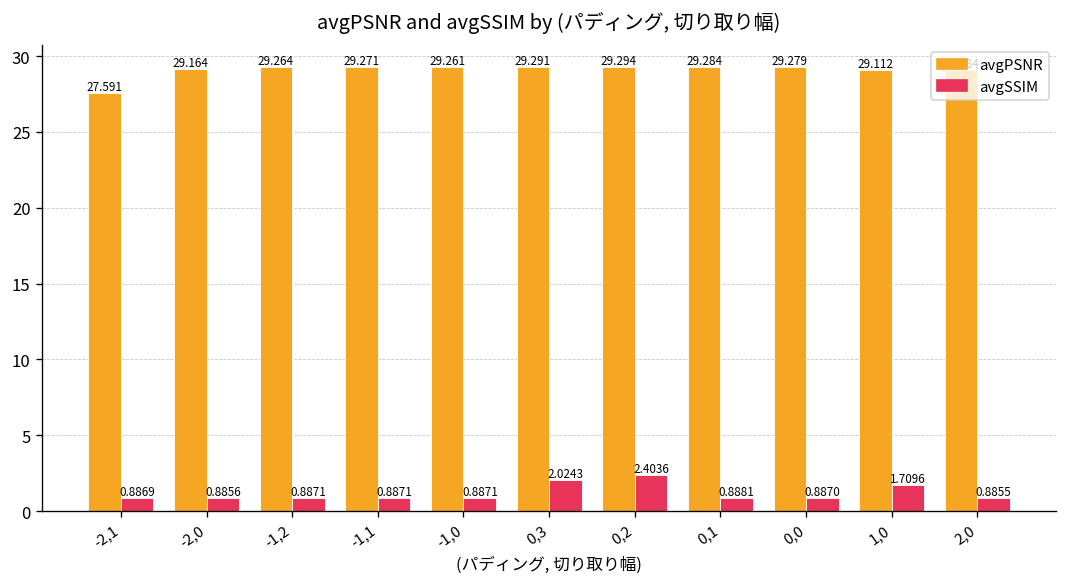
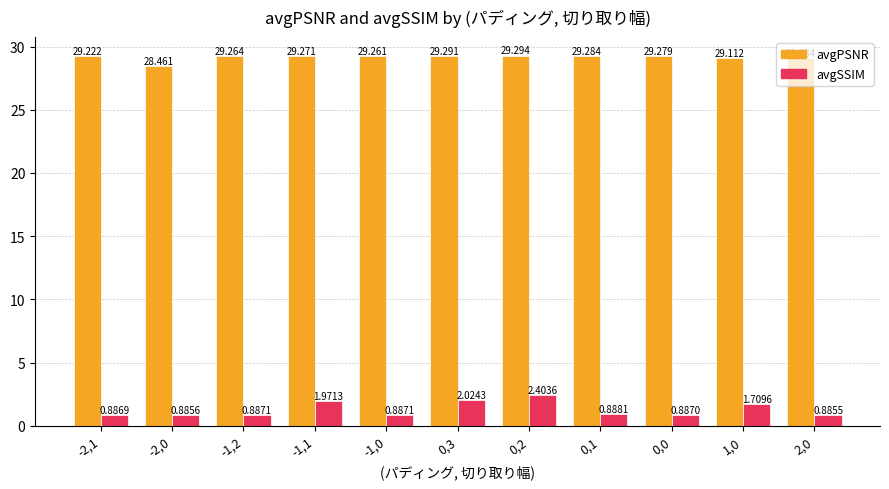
avgPSNR, -2,1: 27.591 -> 29.222
avgPSNR, -2,0: 29.164 -> 28.461
avgSSIM, -1,1: 0.8871 -> 1.9713
